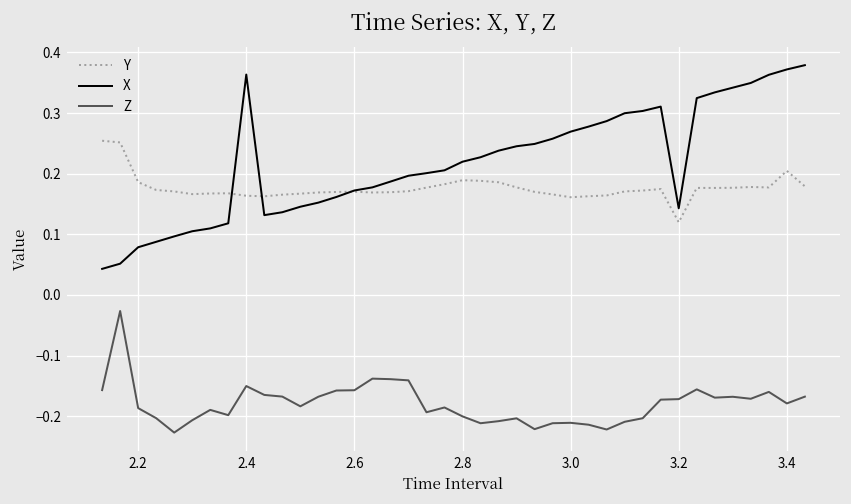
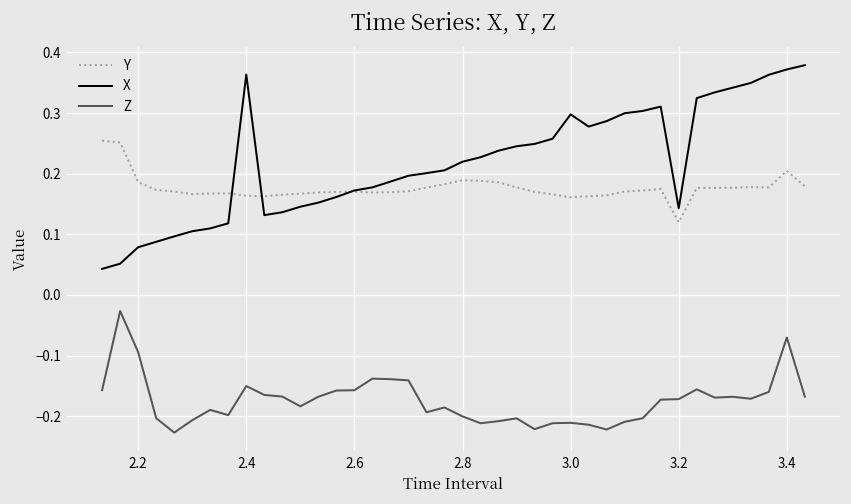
Z, 2.2: -0.19 -> -0.09
X, 3.0: 0.27 -> 0.30
Z, 3.4: -0.18 -> -0.07
